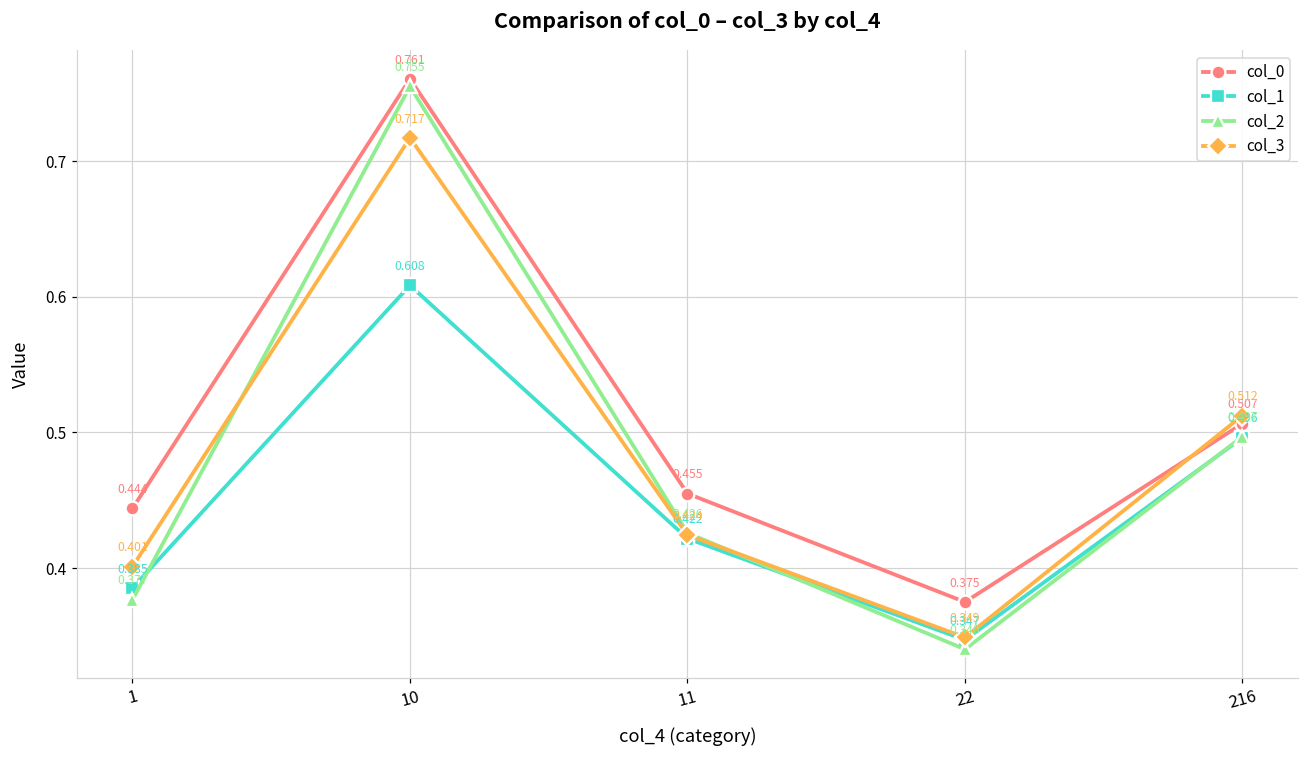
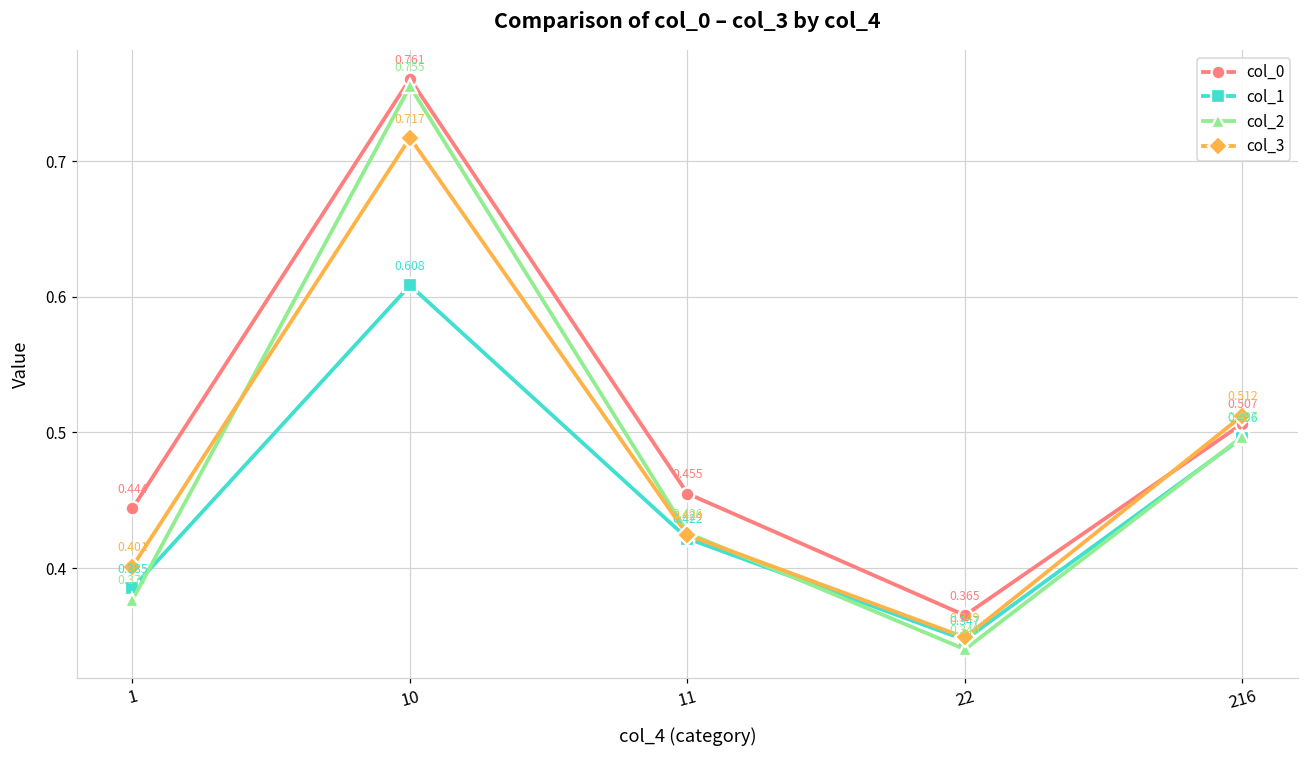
col_0, 22: 0.375 -> 0.365
